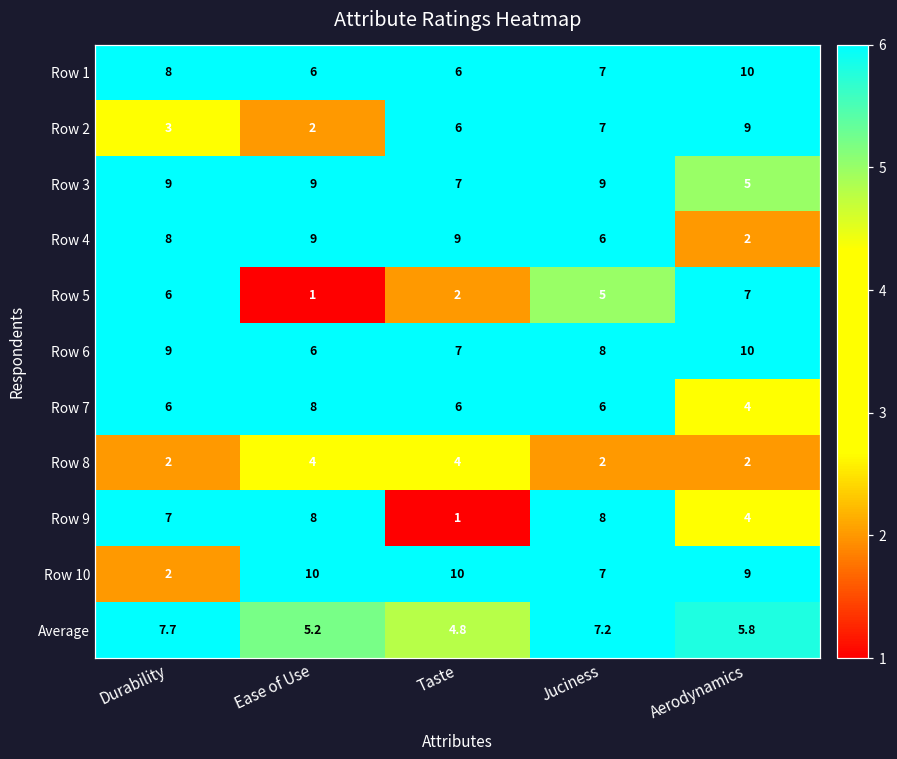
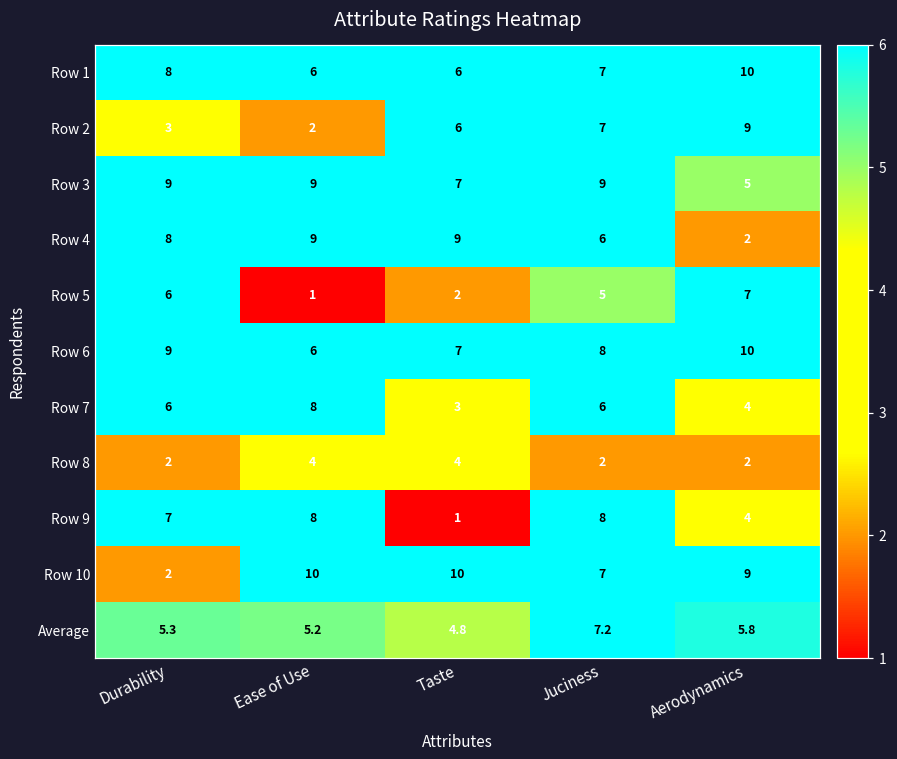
Row 7, Taste: 6 -> 3
Average, Durability: 7.7 -> 5.3
